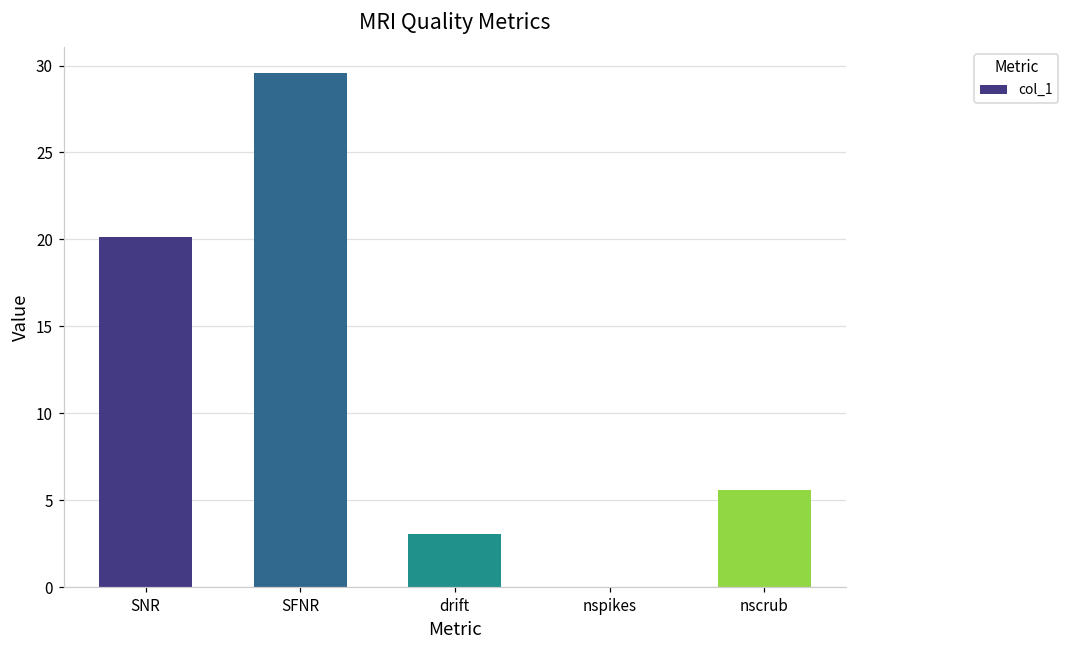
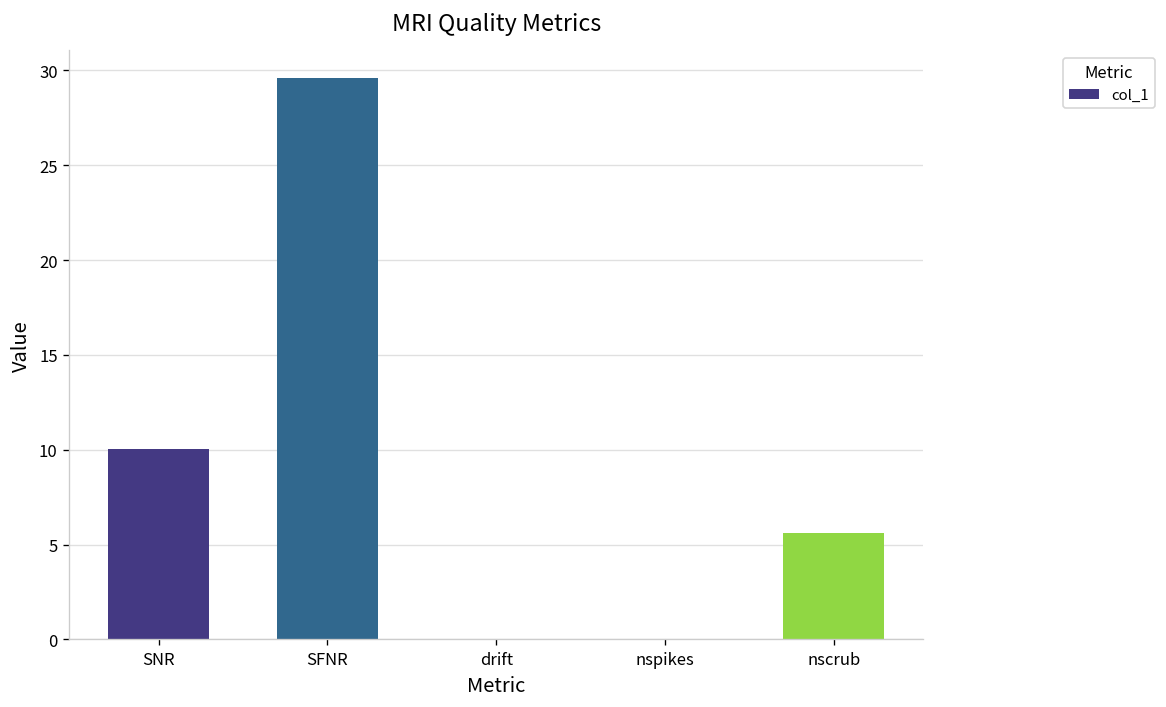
SNR: 20.1 -> 10.0
drift: 3.1 -> 0.0
